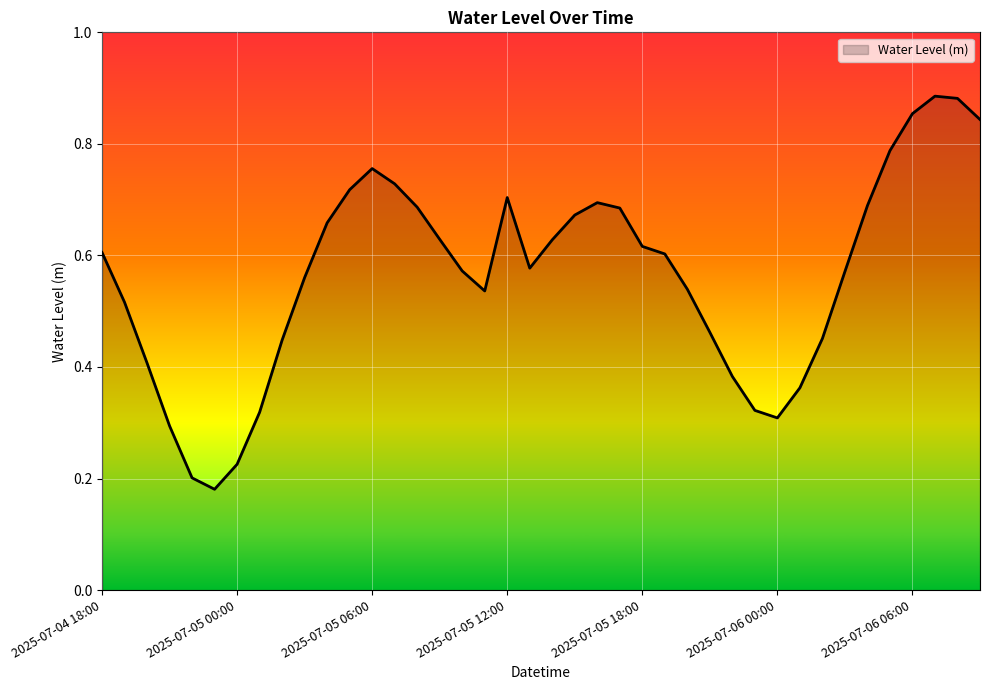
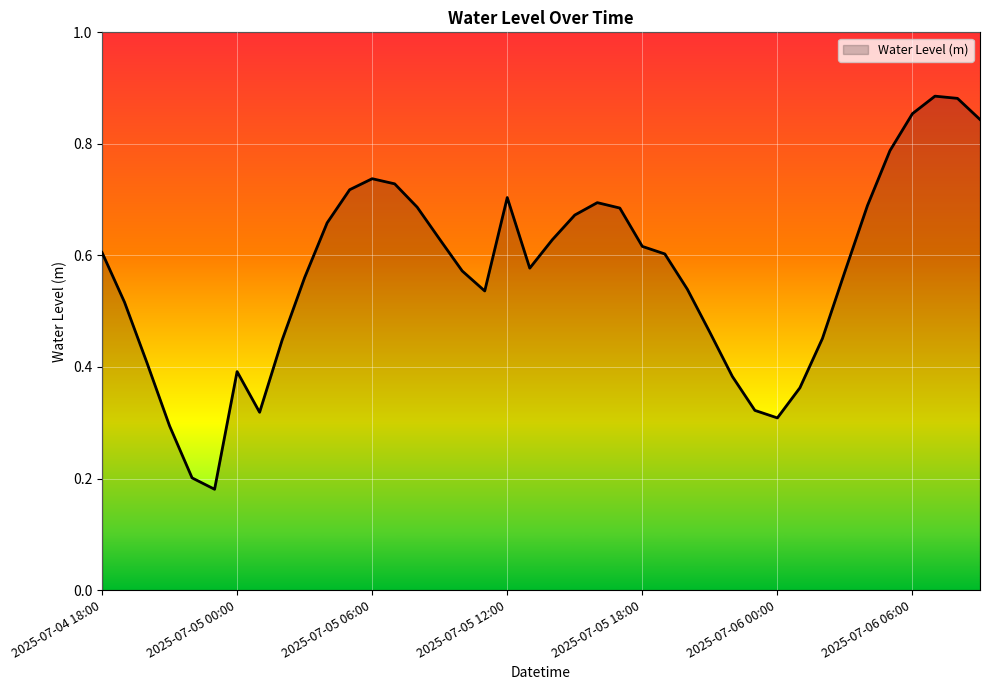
2025-07-05 00:00: 0.23 -> 0.39
2025-07-05 06:00: 0.76 -> 0.74
